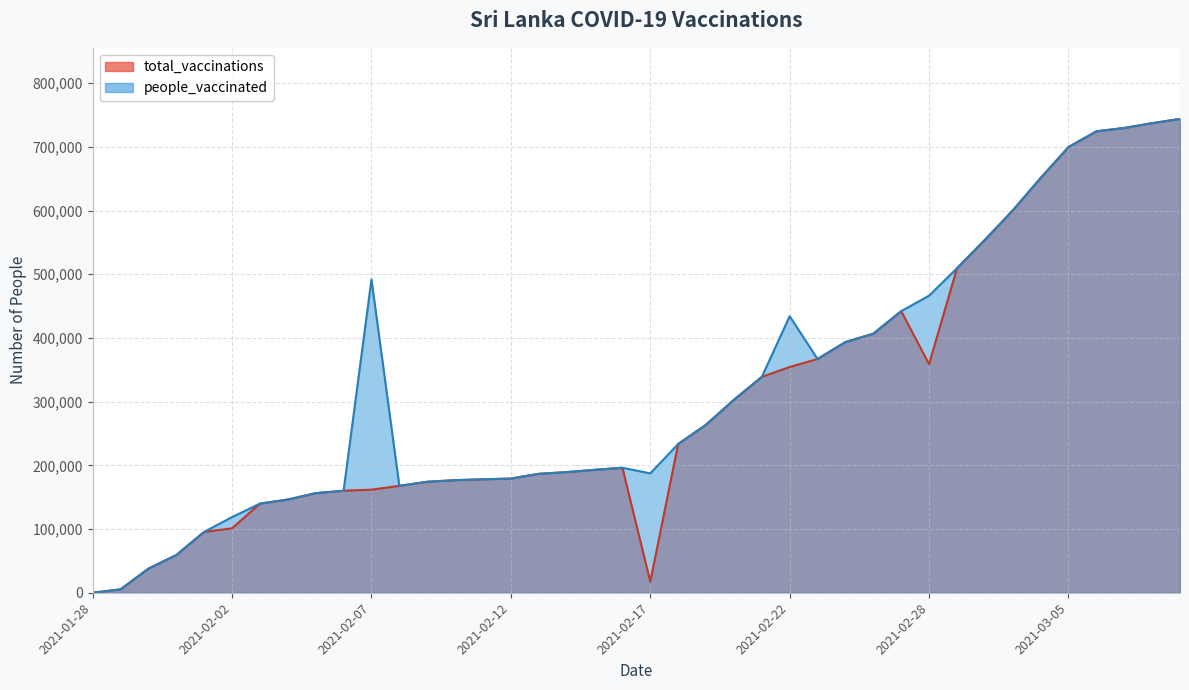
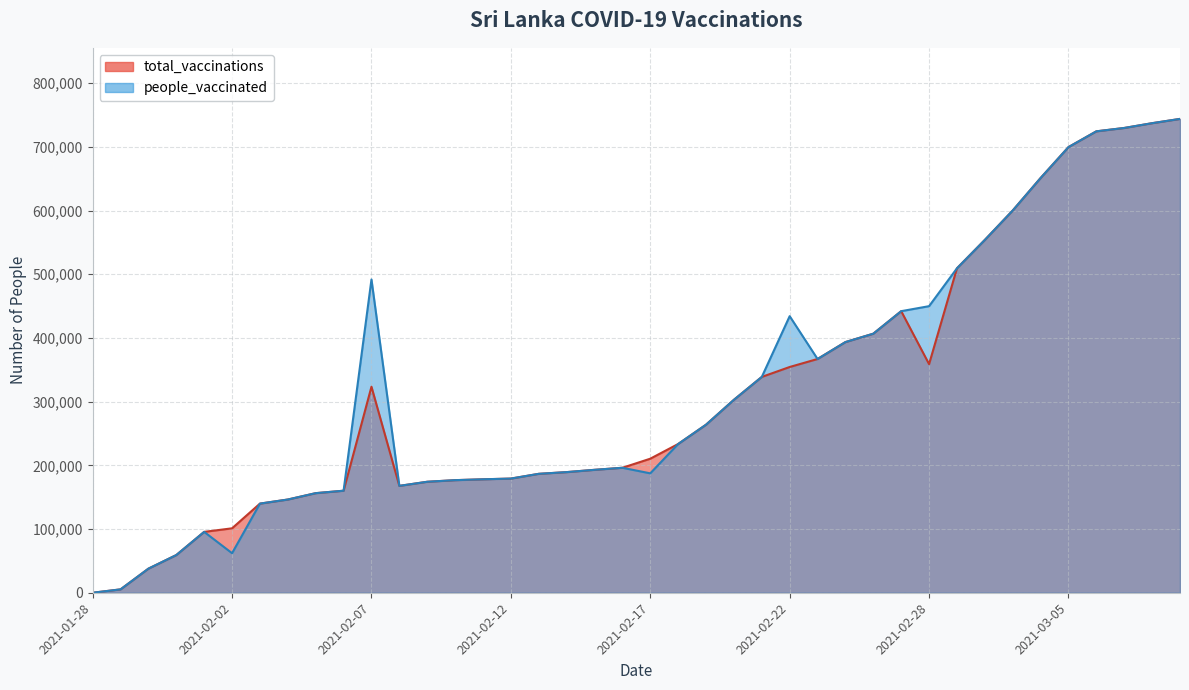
people_vaccinated, 2021-02-02: 120,000 -> 60,000
total_vaccinations, 2021-02-07: 160,000 -> 320,000
total_vaccinations, 2021-02-17: 20,000 -> 210,000
people_vaccinated, 2021-02-28: 470,000 -> 450,000
